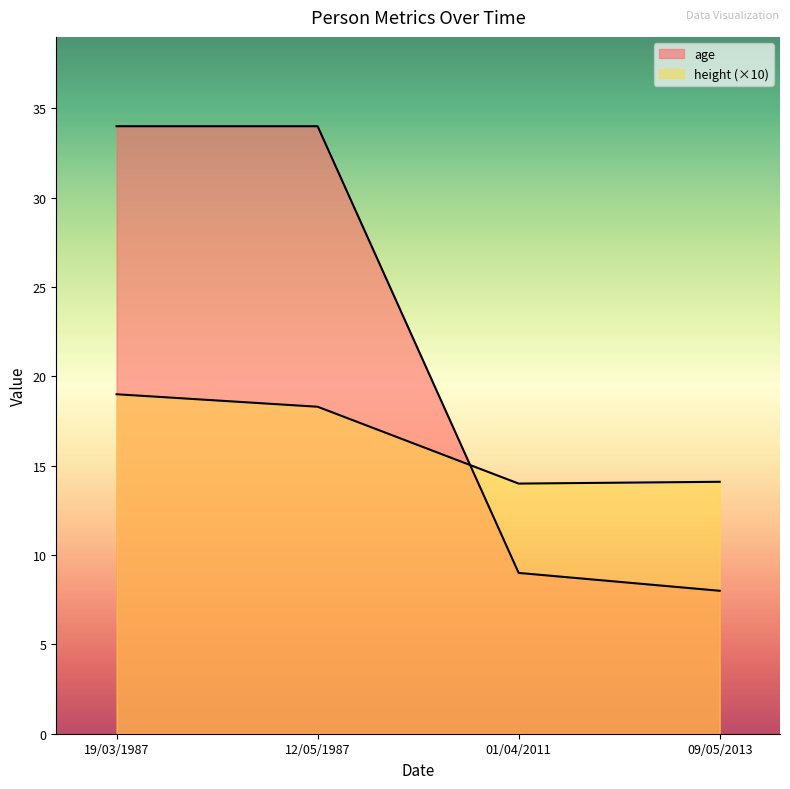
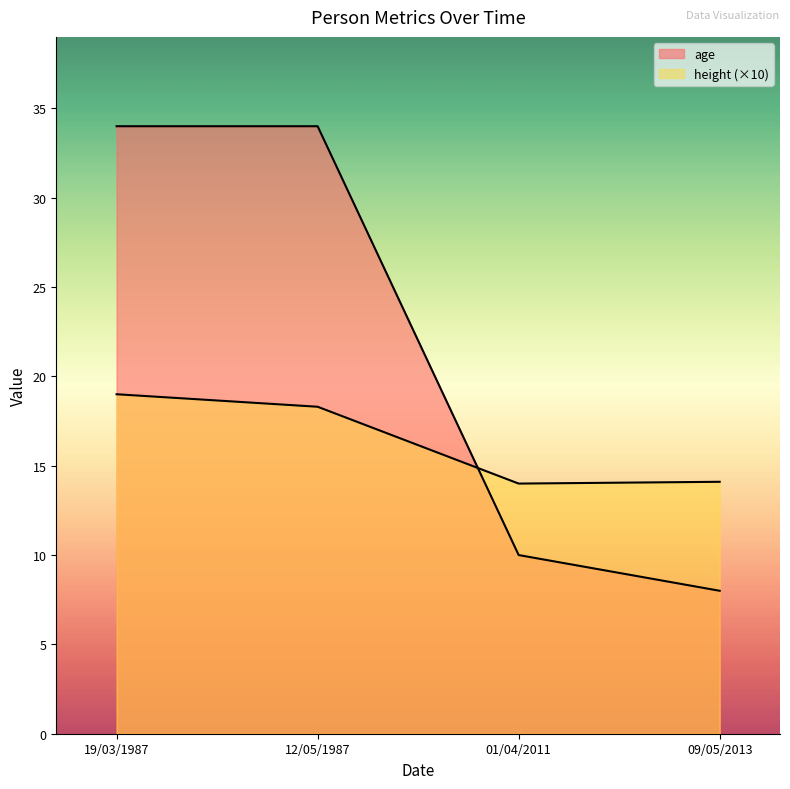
age, 01/04/2011: 9 -> 10
